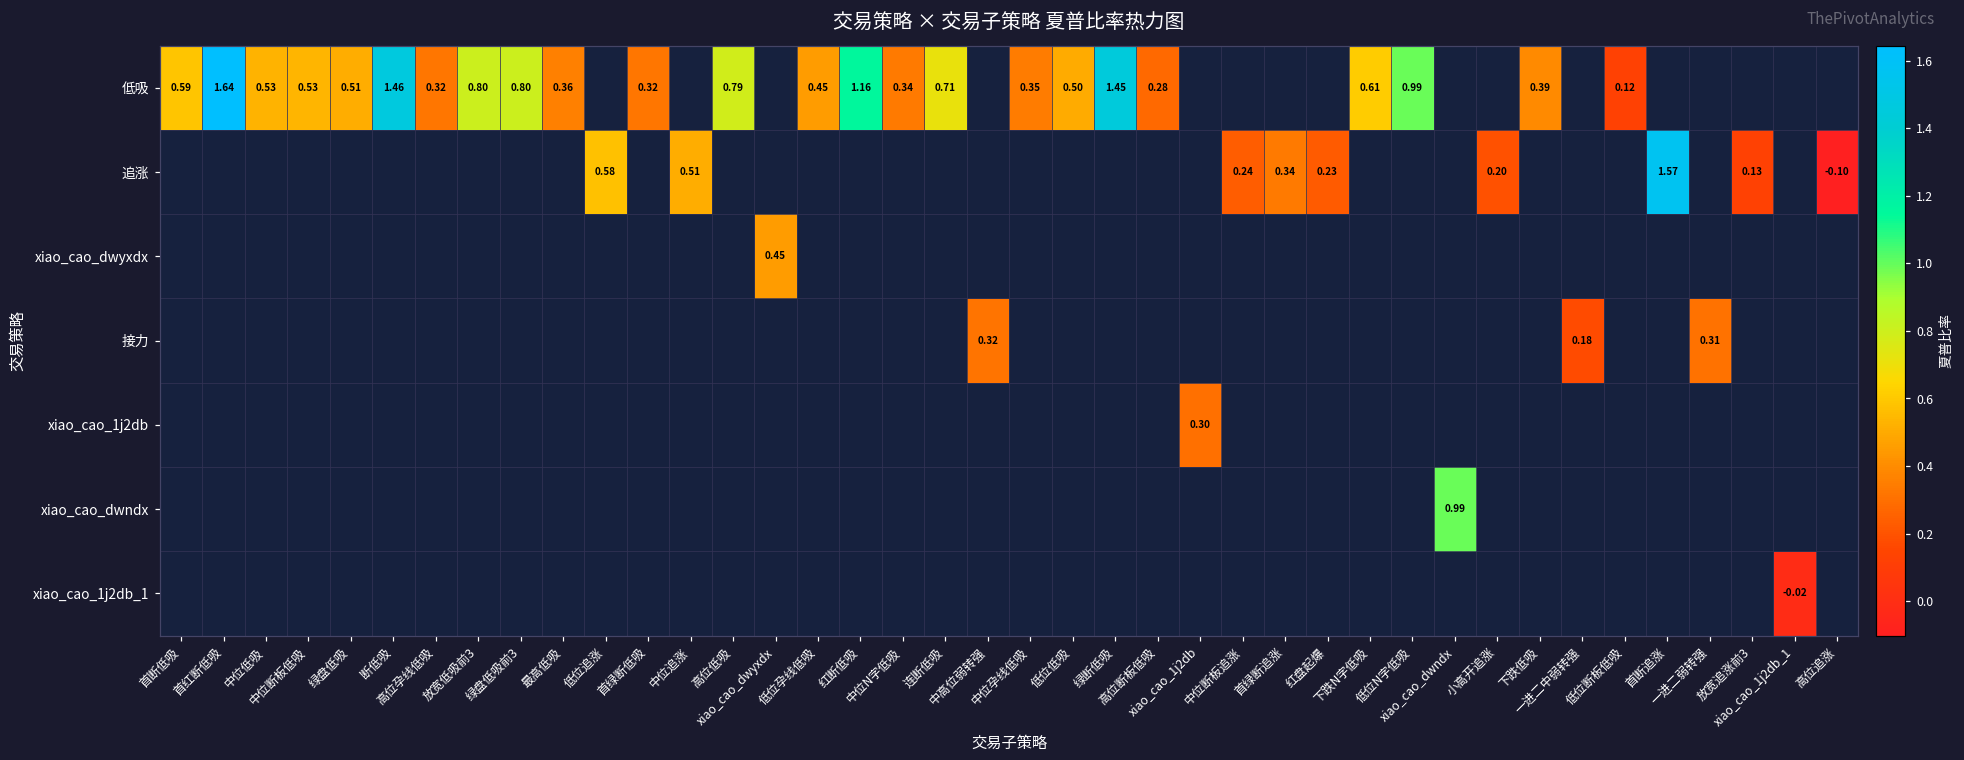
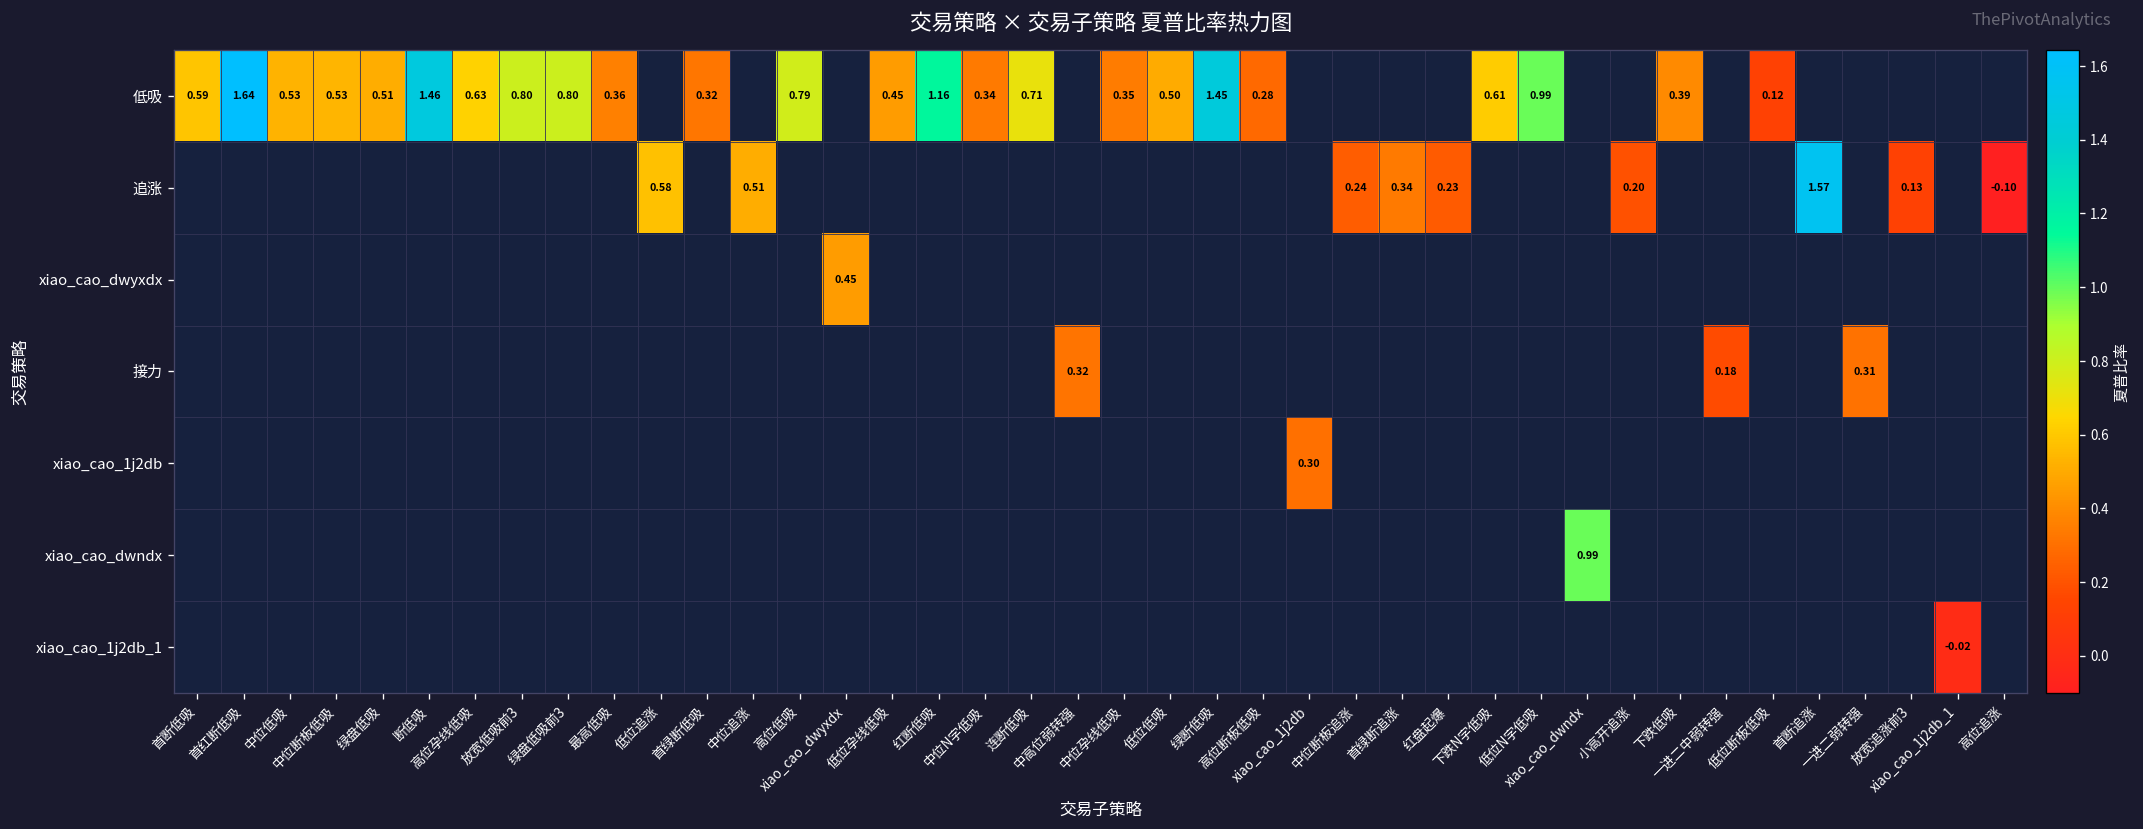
低吸, 高位孕线低吸: 0.32 -> 0.63
